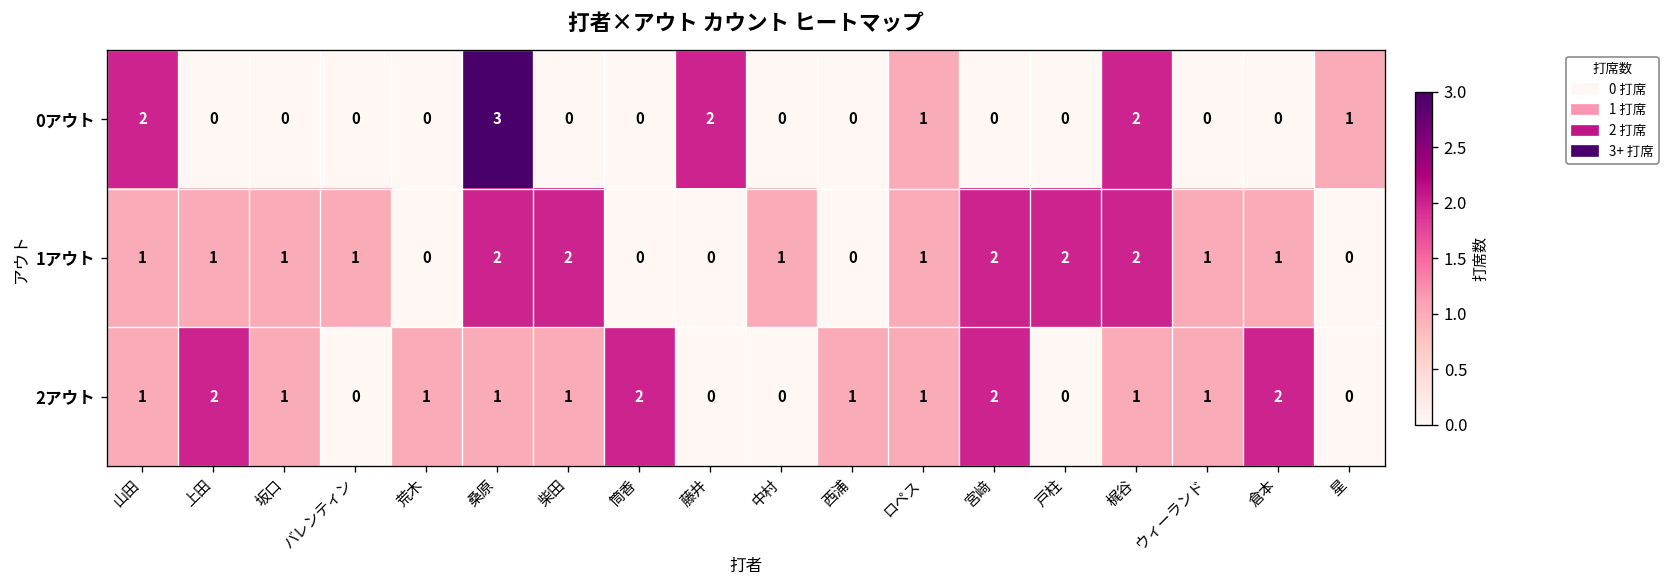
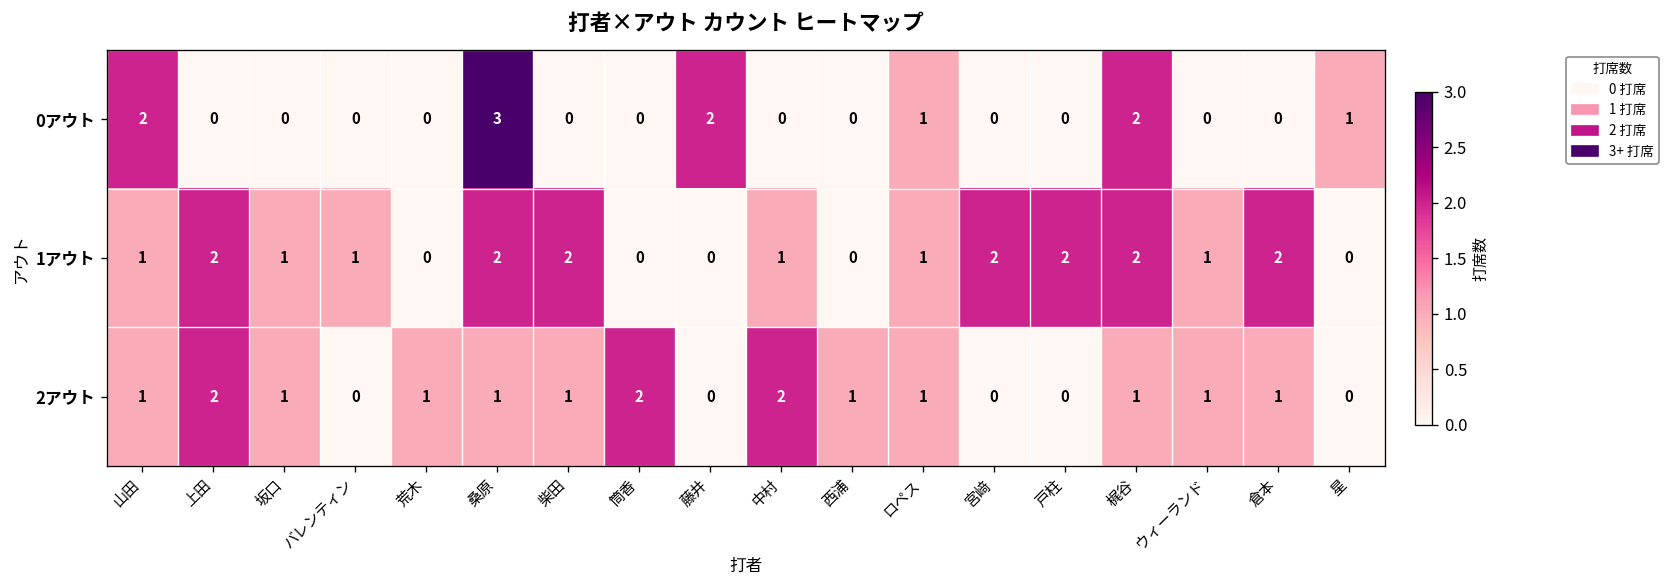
1アウト, 上田: 1 -> 2
1アウト, 倉本: 1 -> 2
2アウト, 中村: 0 -> 2
2アウト, 宮﨑: 2 -> 0
2アウト, 倉本: 2 -> 1
